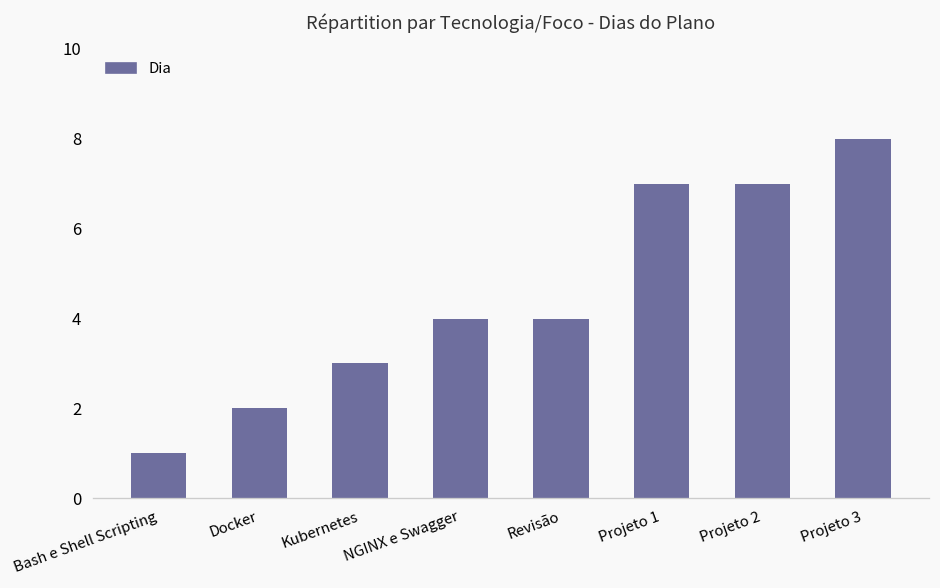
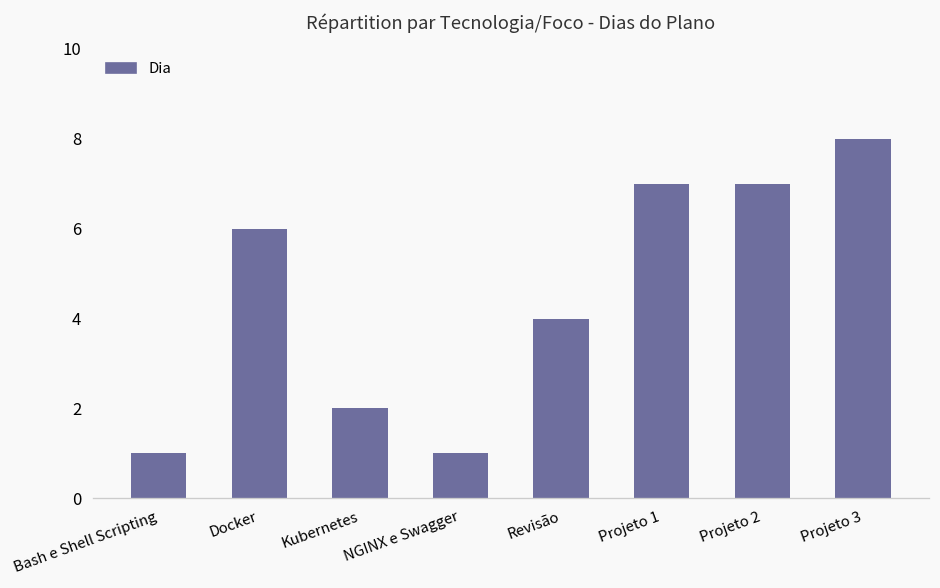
Docker: 2 -> 6
Kubernetes: 3 -> 2
NGINX e Swagger: 4 -> 1
